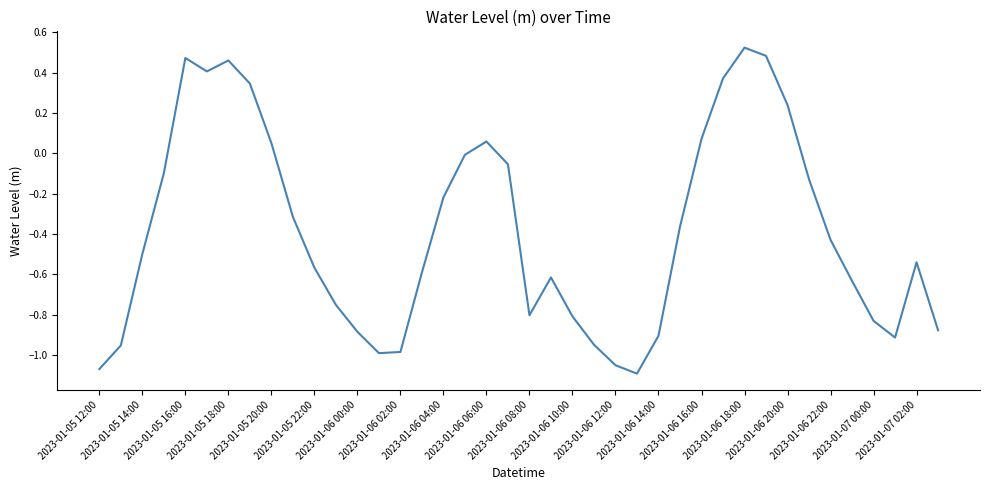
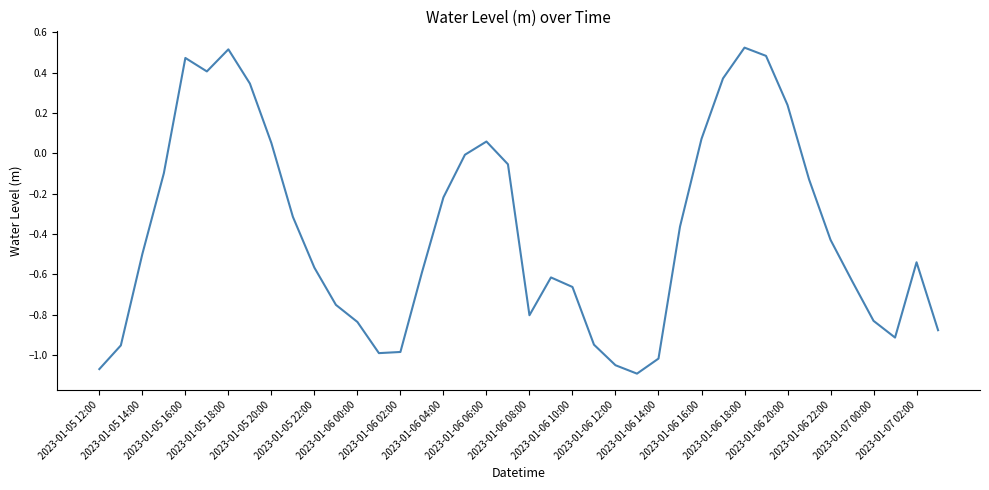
2023-01-05 18:00: 0.46 -> 0.52
2023-01-06 00:00: -0.88 -> -0.84
2023-01-06 10:00: -0.81 -> -0.66
2023-01-06 14:00: -0.90 -> -1.02
